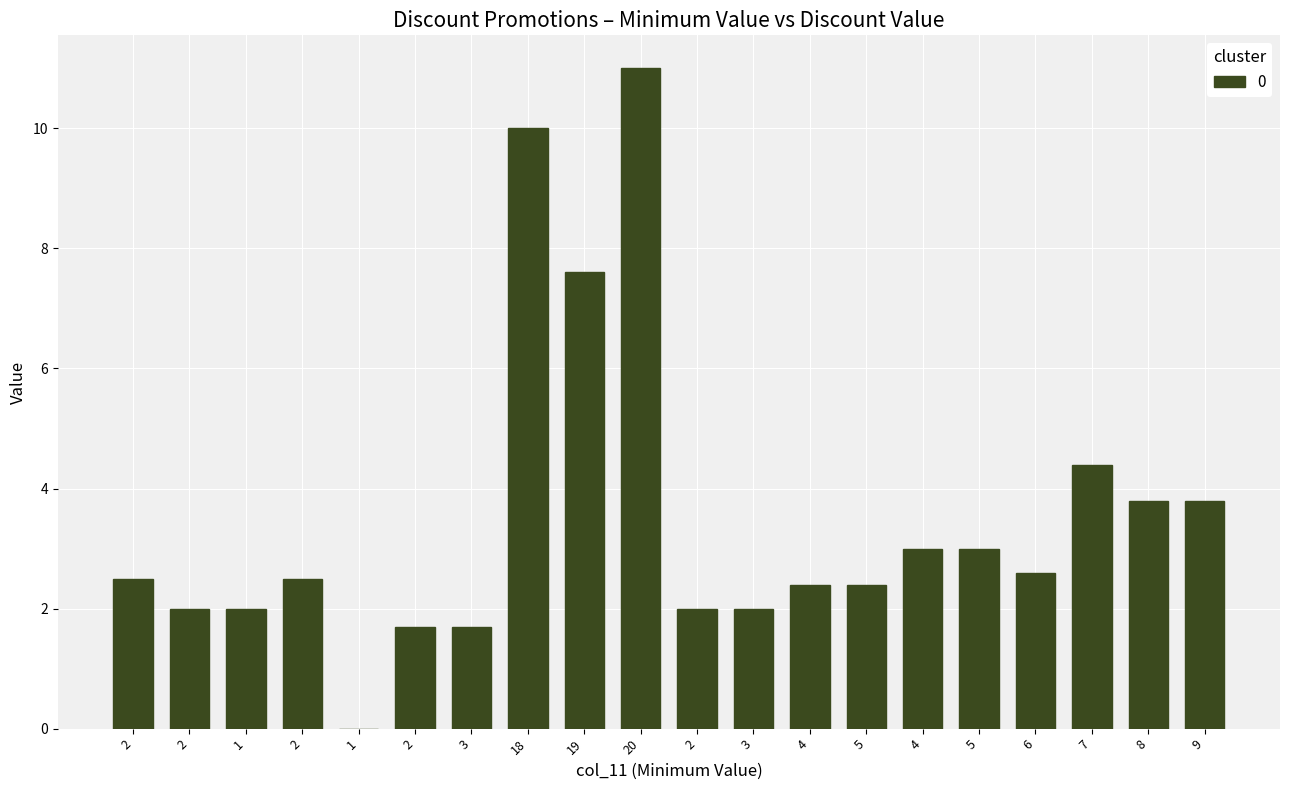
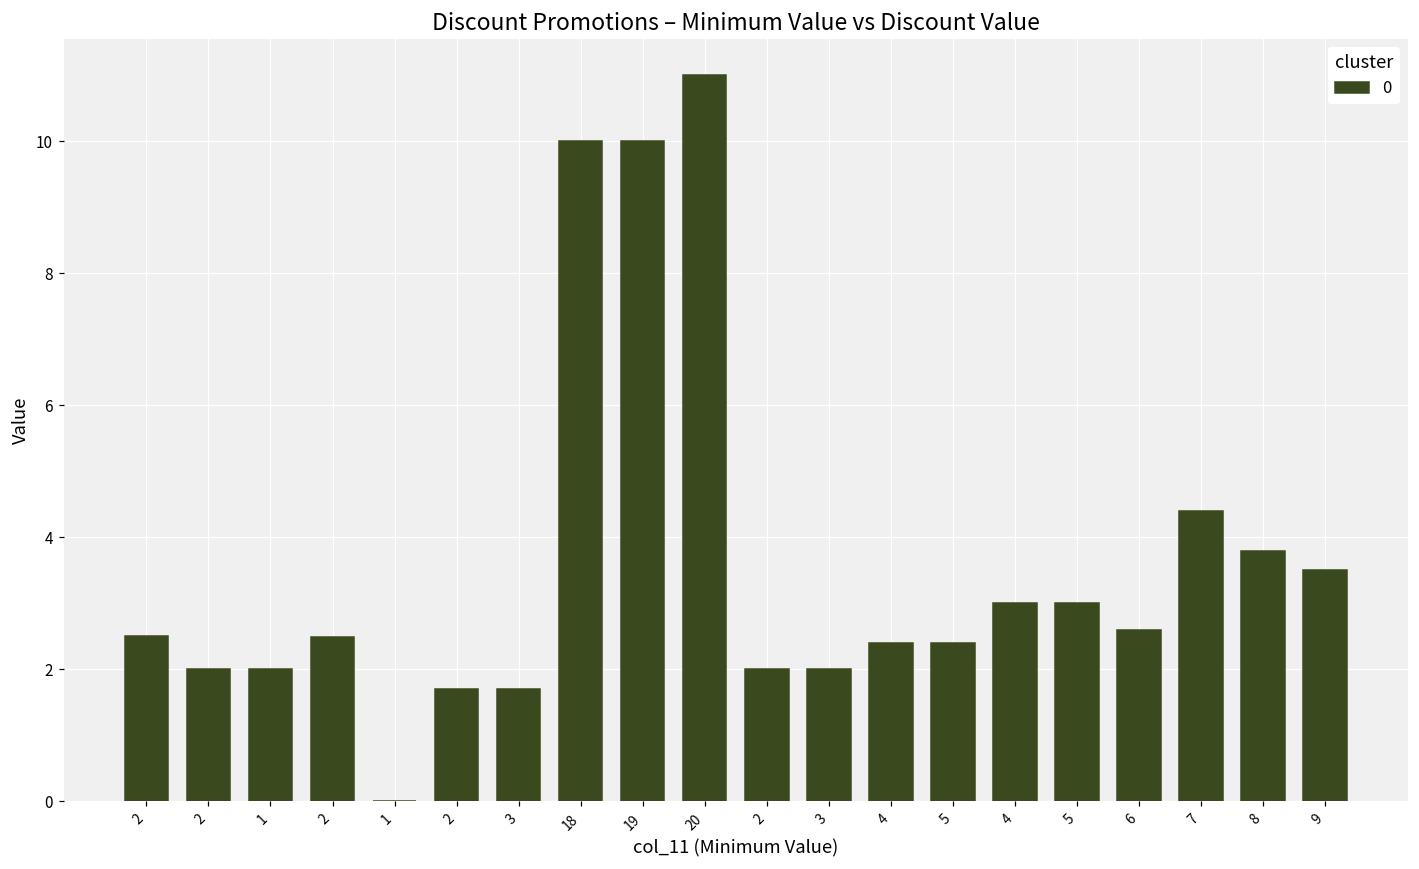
19: 7.6 -> 10.0
9: 3.8 -> 3.5
